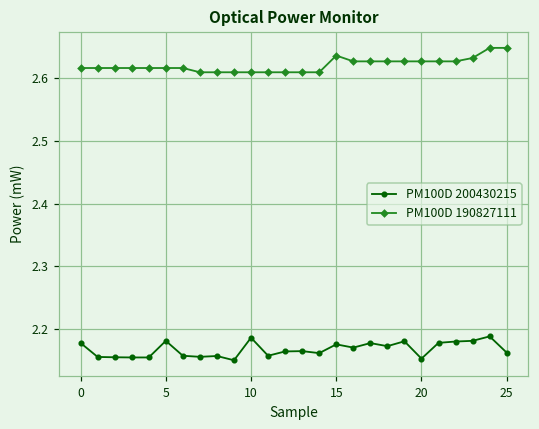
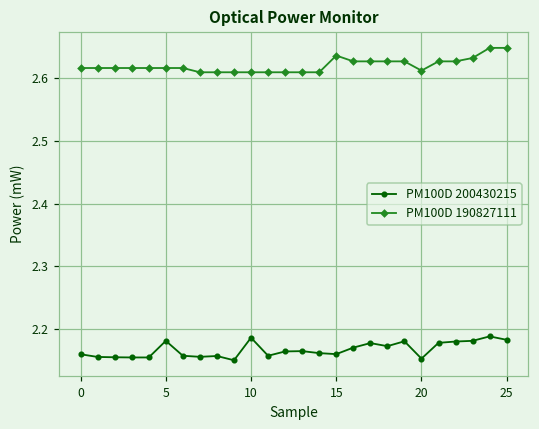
PM100D 200430215, 0: 2.18 -> 2.16
PM100D 200430215, 15: 2.18 -> 2.16
PM100D 190827111, 20: 2.63 -> 2.61
PM100D 200430215, 25: 2.16 -> 2.18
